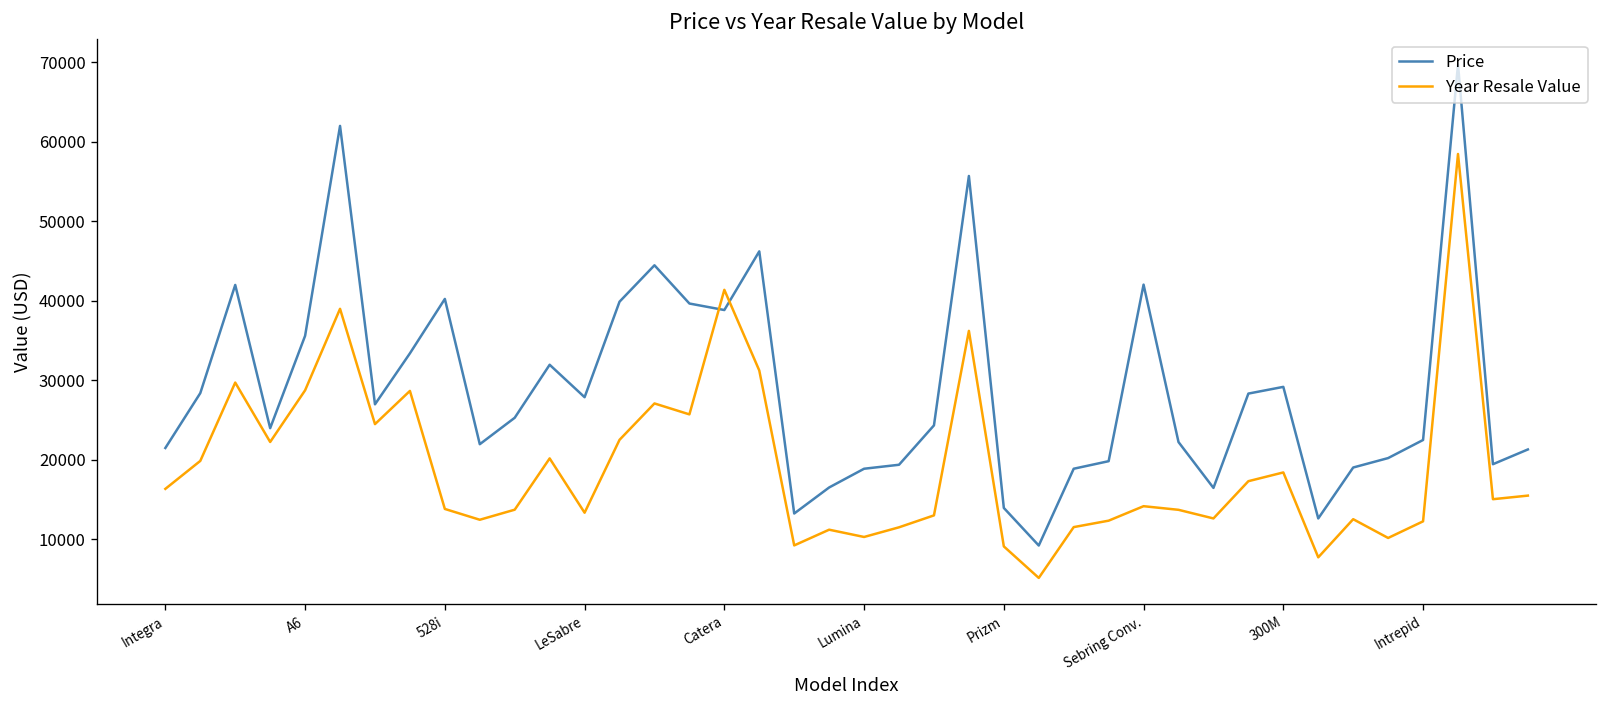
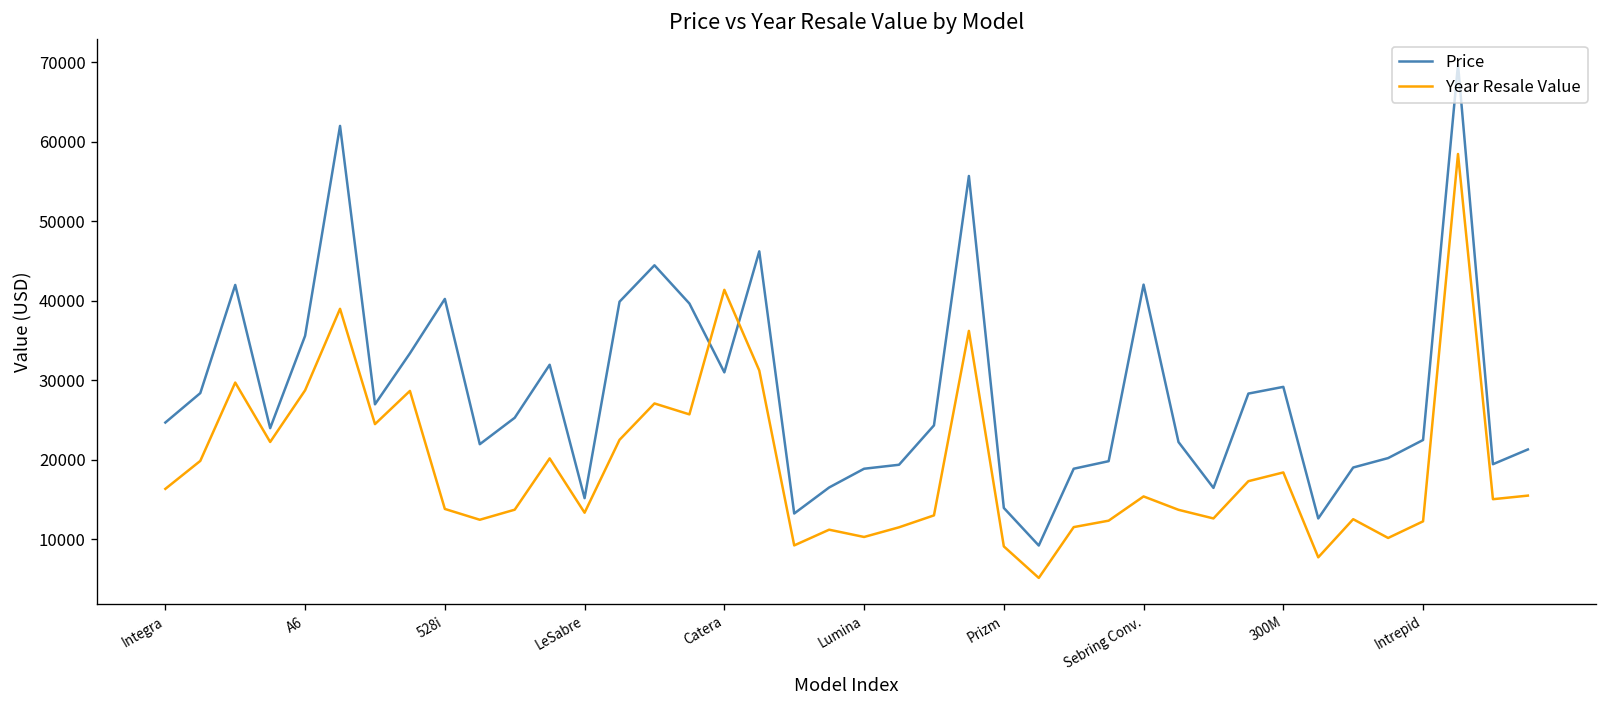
Price, Integra: 22000 -> 25000
Price, LeSabre: 28000 -> 15000
Price, Catera: 39000 -> 31000
Year Resale Value, Sebring Conv.: 14000 -> 15000
